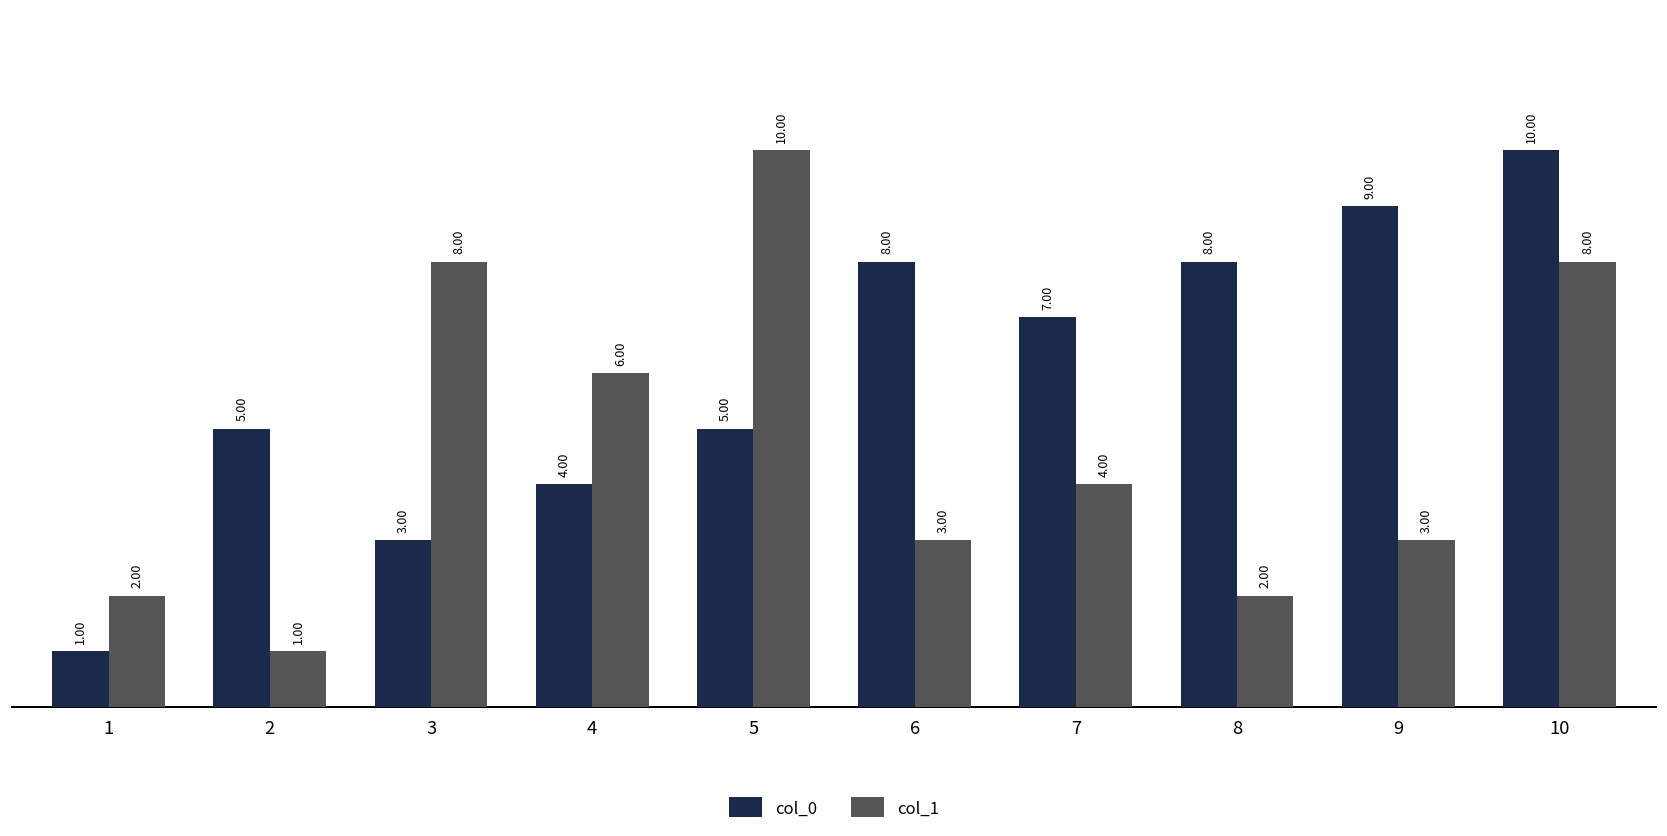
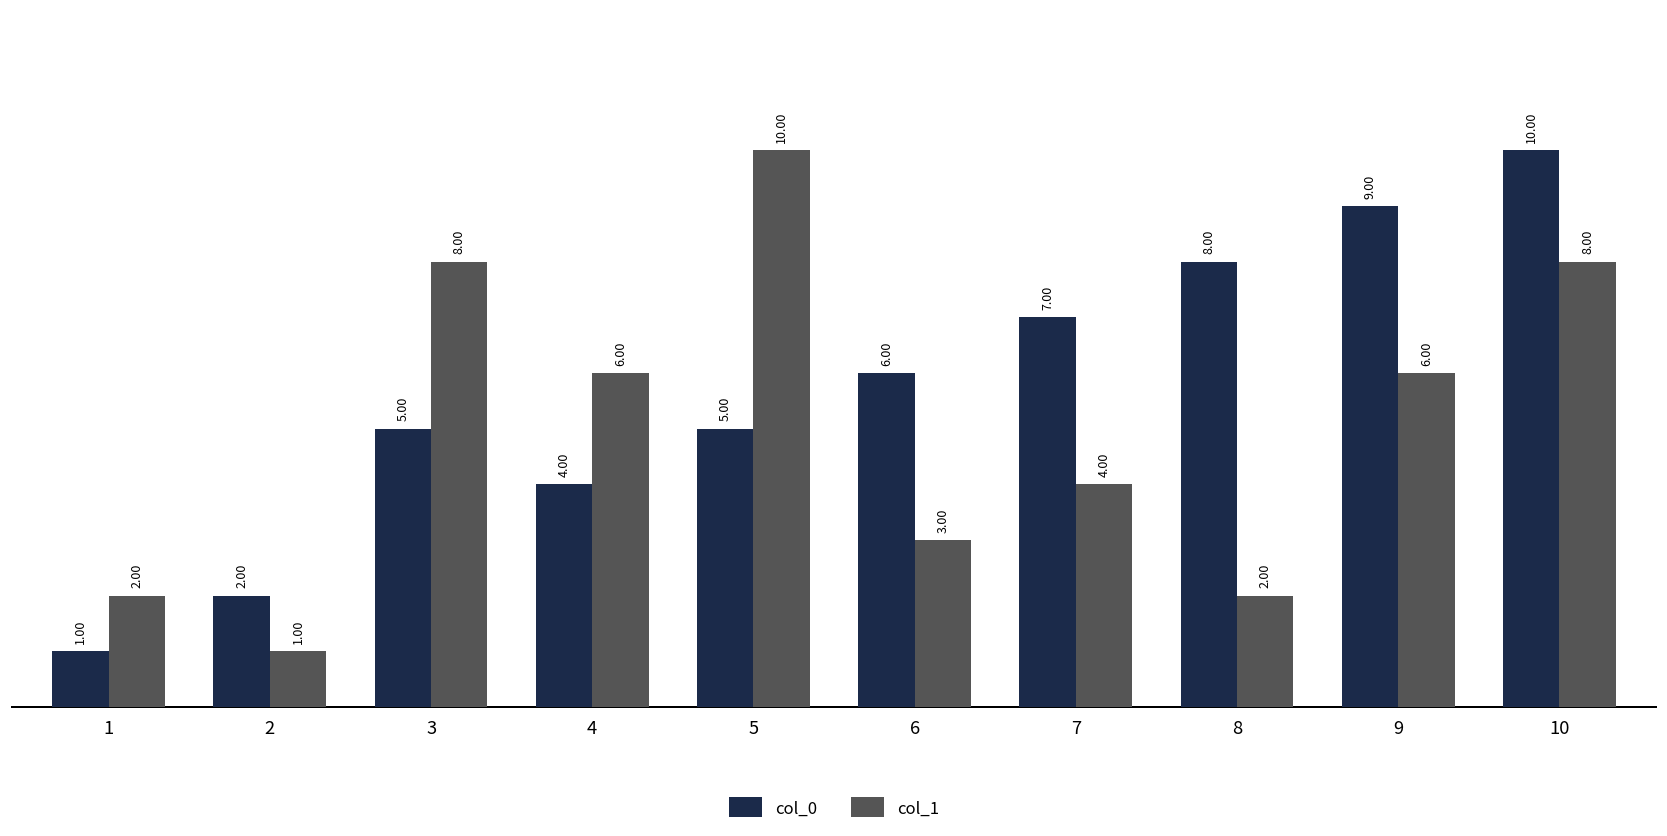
col_0, 2: 5.00 -> 2.00
col_0, 3: 3.00 -> 5.00
col_0, 6: 8.00 -> 6.00
col_1, 9: 3.00 -> 6.00
